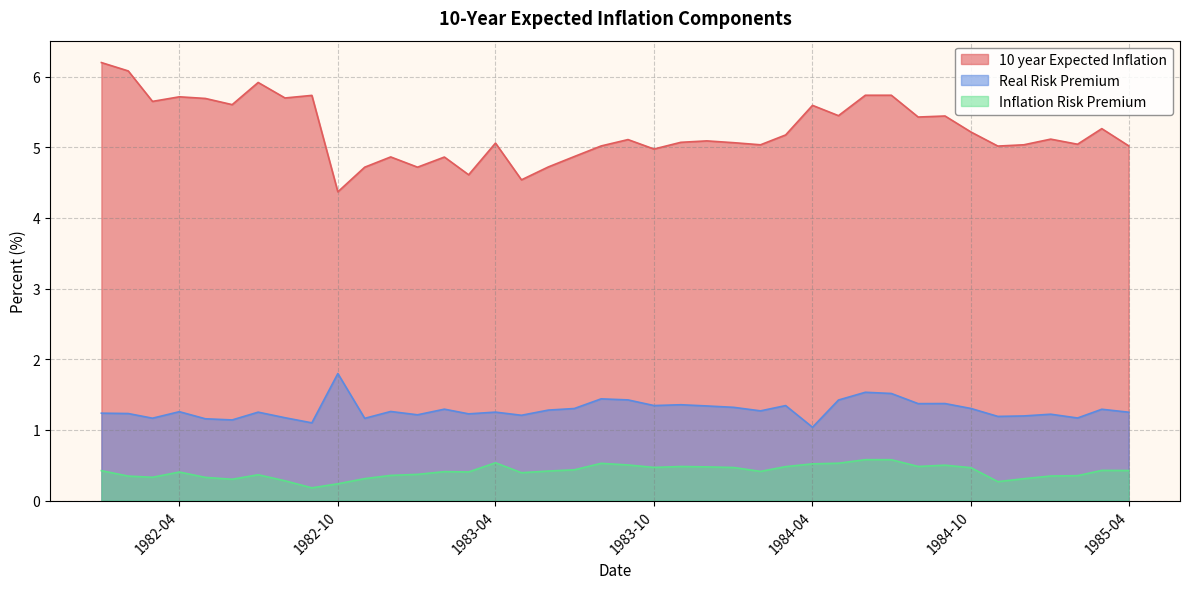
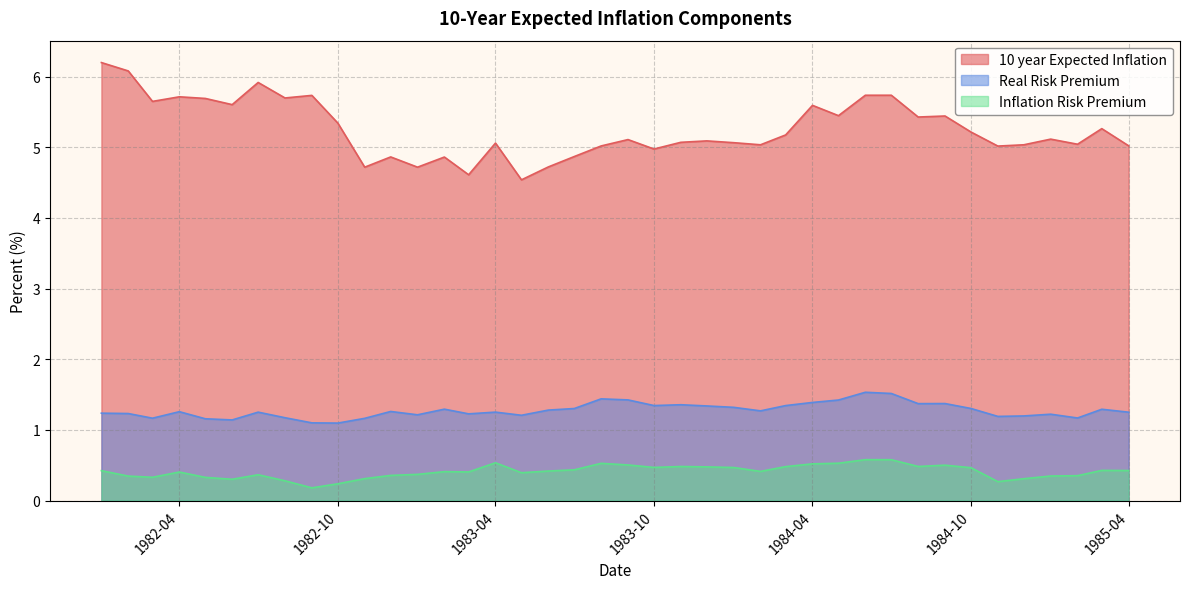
10 year Expected Inflation, 1982-10: 4.4 -> 5.3
Real Risk Premium, 1982-10: 1.8 -> 1.1
Real Risk Premium, 1984-04: 1.0 -> 1.4
